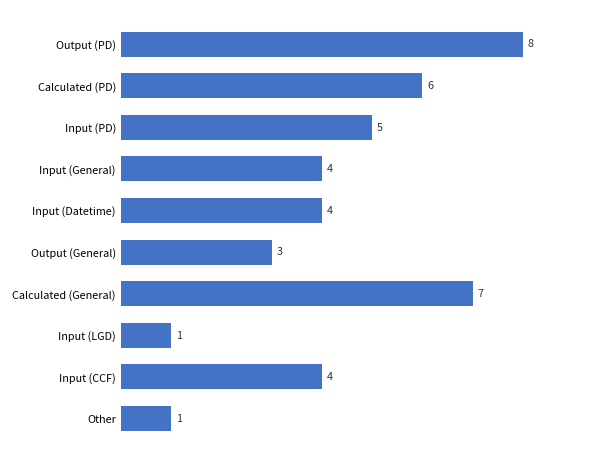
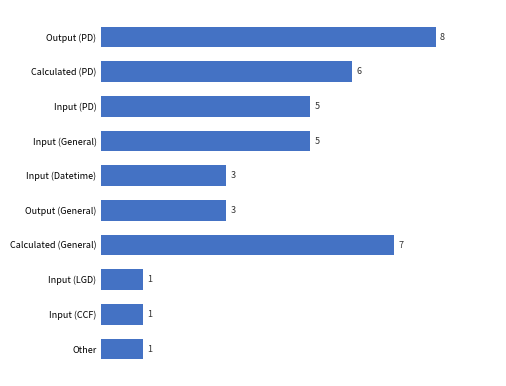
Input (General): 4 -> 5
Input (Datetime): 4 -> 3
Input (CCF): 4 -> 1
